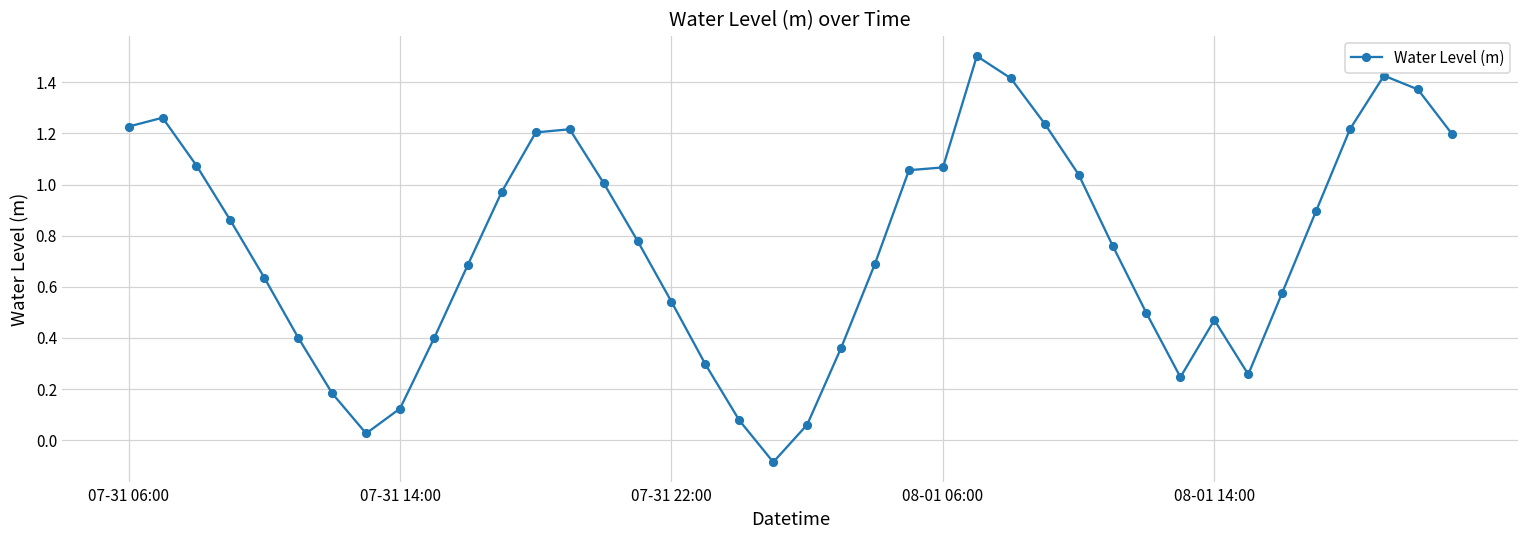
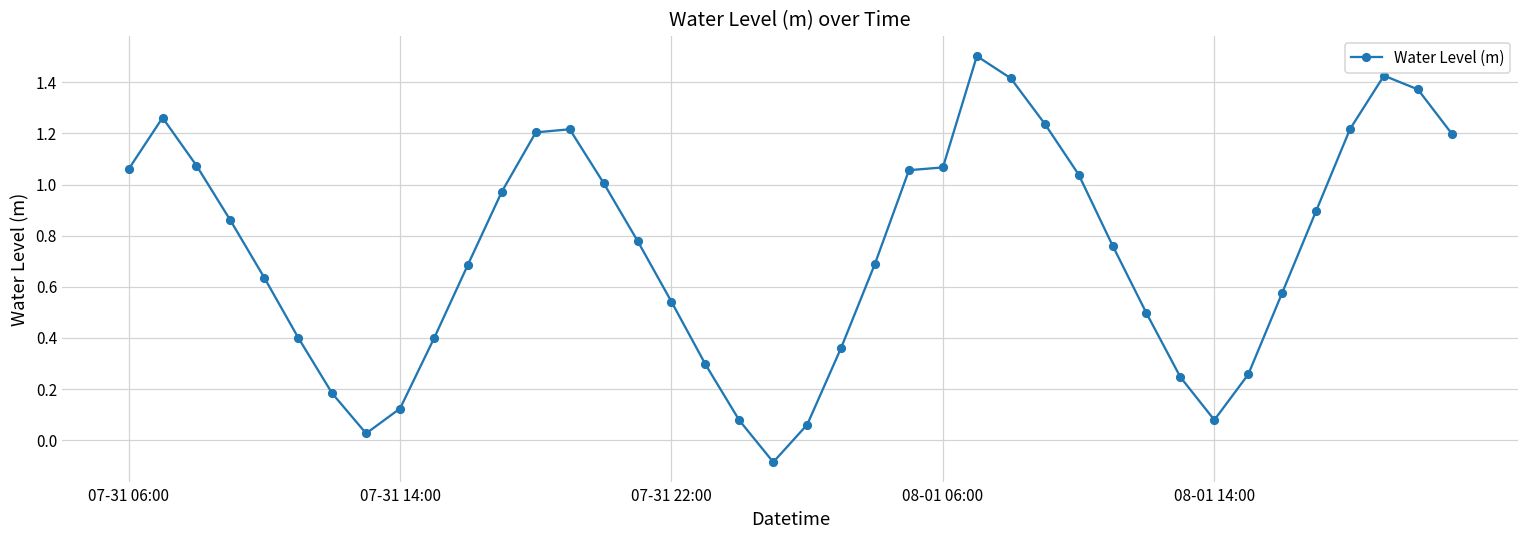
07-31 06:00: 1.23 -> 1.06
08-01 14:00: 0.47 -> 0.08
